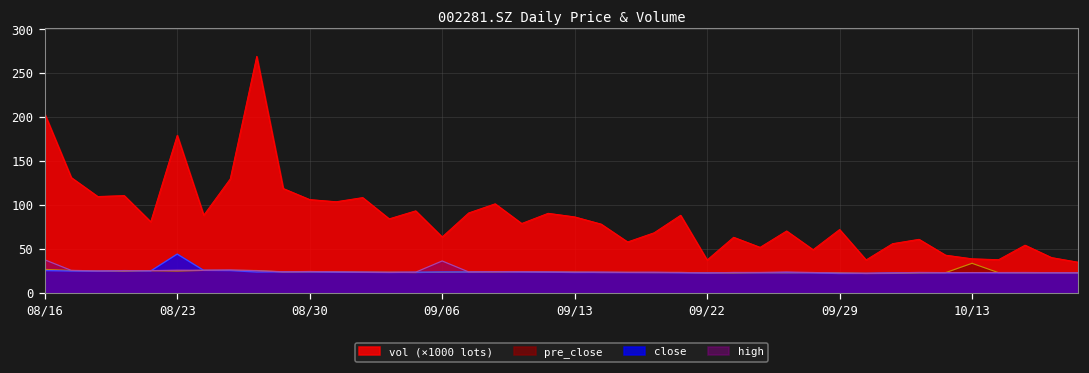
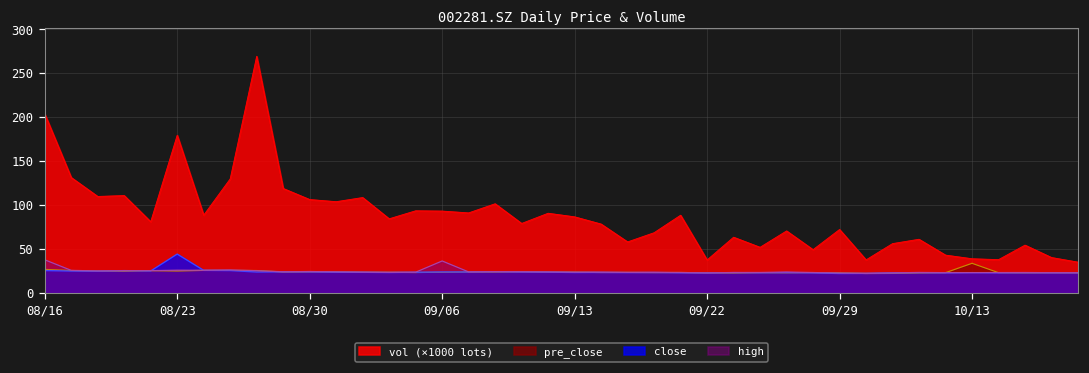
vol (×1000 lots), 09/06: 60 -> 90
